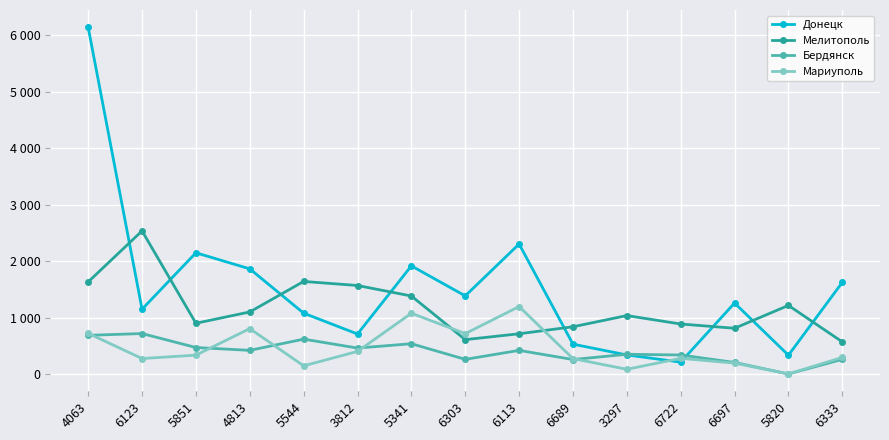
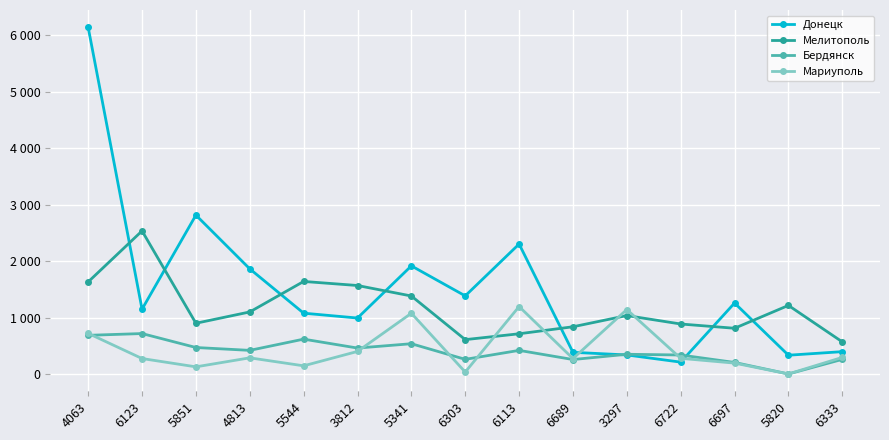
Донецк, 5851: 2100 -> 2800
Мариуполь, 5851: 300 -> 100
Мариуполь, 4813: 800 -> 300
Донецк, 3812: 700 -> 1000
Мариуполь, 6303: 700 -> 0
Донецк, 6689: 500 -> 400
Мариуполь, 3297: 100 -> 1100
Донецк, 6333: 1600 -> 400
